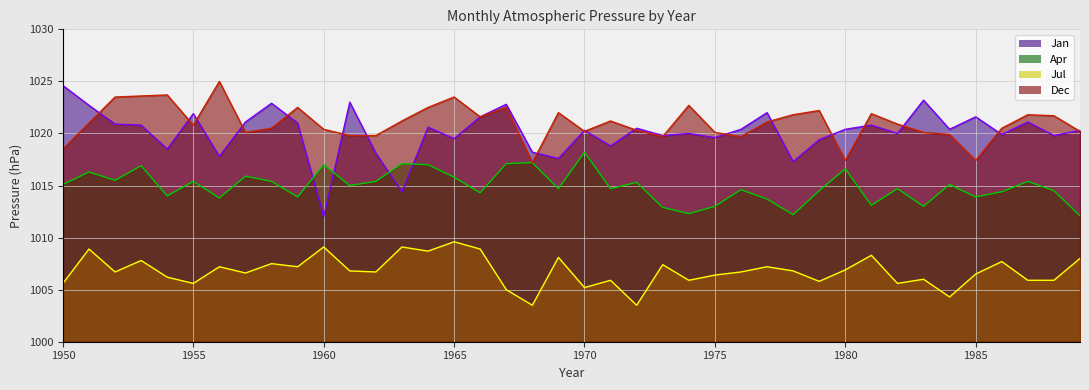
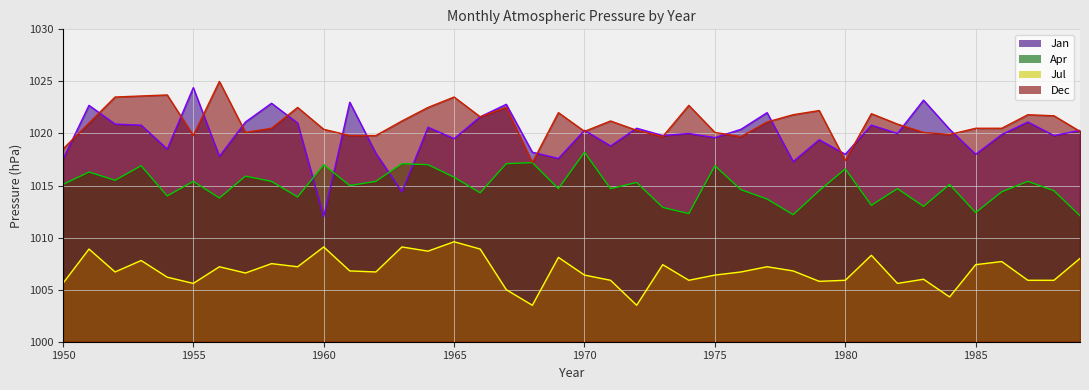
Jan, 1950: 1024.6 -> 1017.5
Jan, 1955: 1021.9 -> 1024.4
Dec, 1955: 1020.8 -> 1019.8
Jul, 1970: 1005.2 -> 1006.4
Apr, 1975: 1013.0 -> 1016.9
Jan, 1980: 1020.4 -> 1018.0
Jul, 1980: 1006.9 -> 1005.9
Jan, 1985: 1021.6 -> 1018.0
Apr, 1985: 1013.9 -> 1012.4
Jul, 1985: 1006.5 -> 1007.4
Dec, 1985: 1017.4 -> 1020.5
